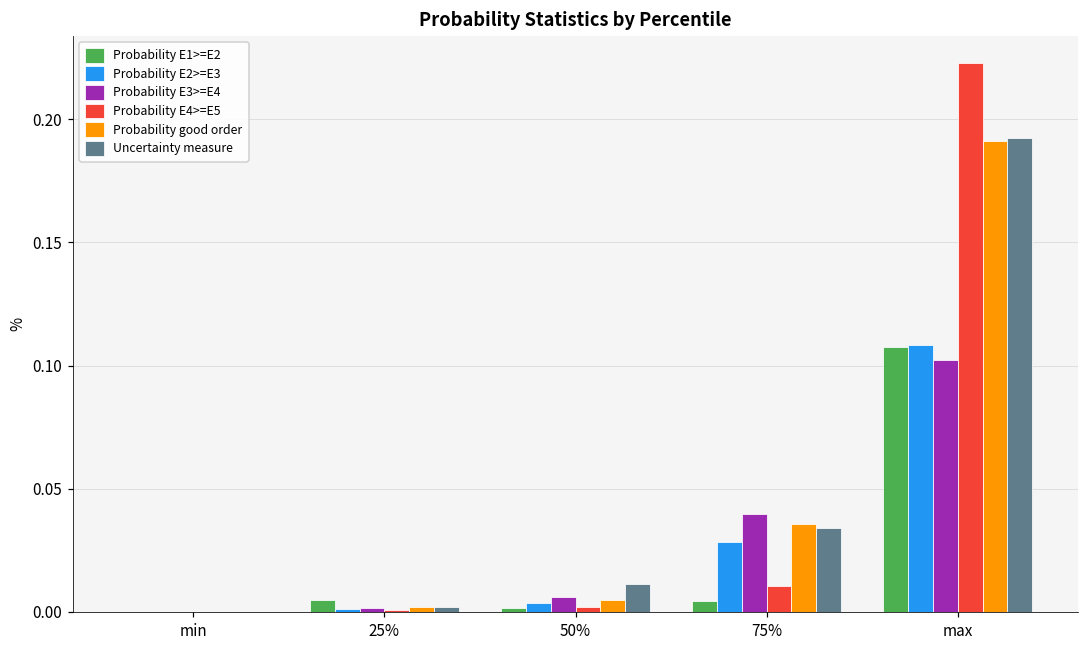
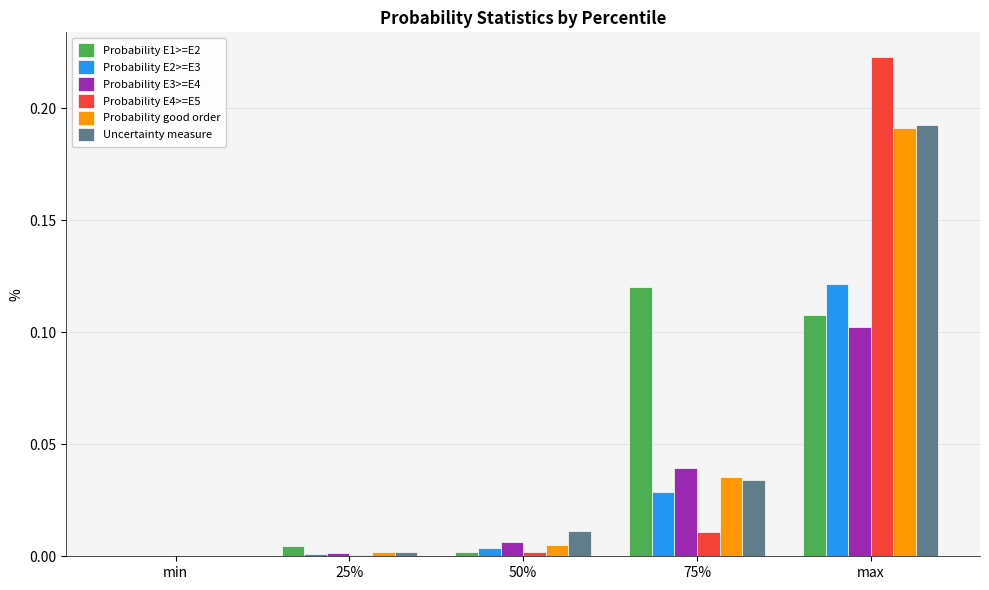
Probability E1>=E2, 75%: 0.004 -> 0.120
Probability E2>=E3, max: 0.108 -> 0.121
